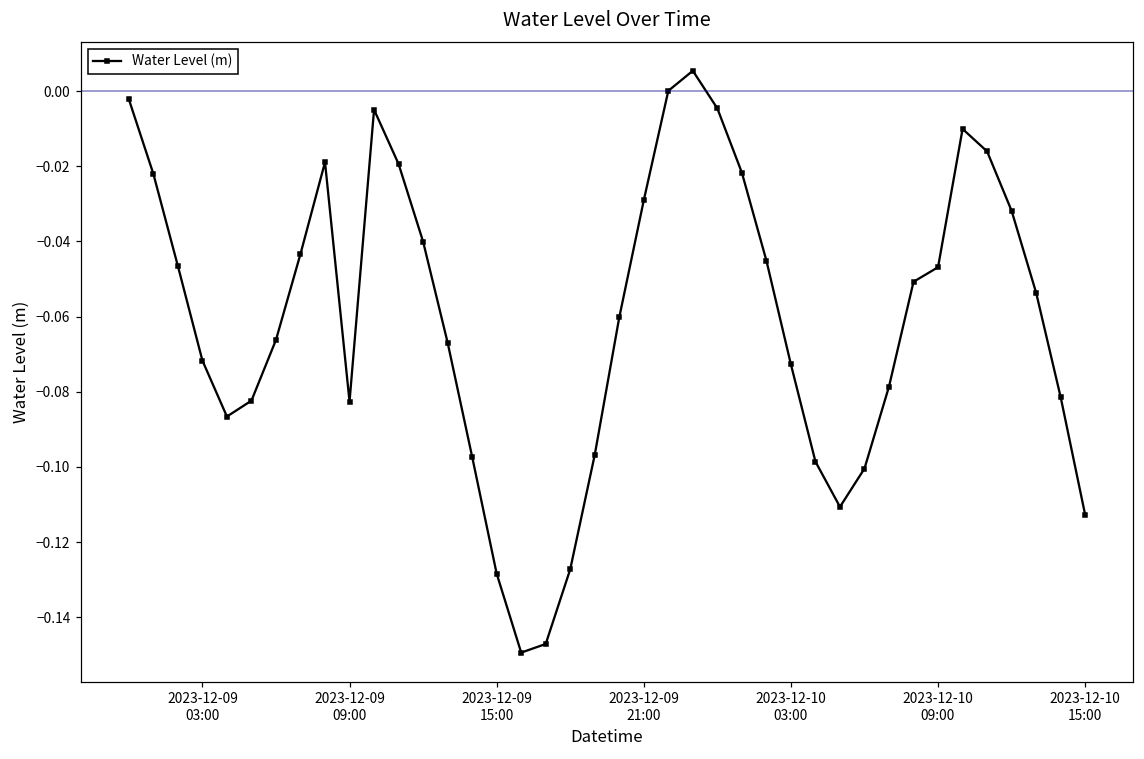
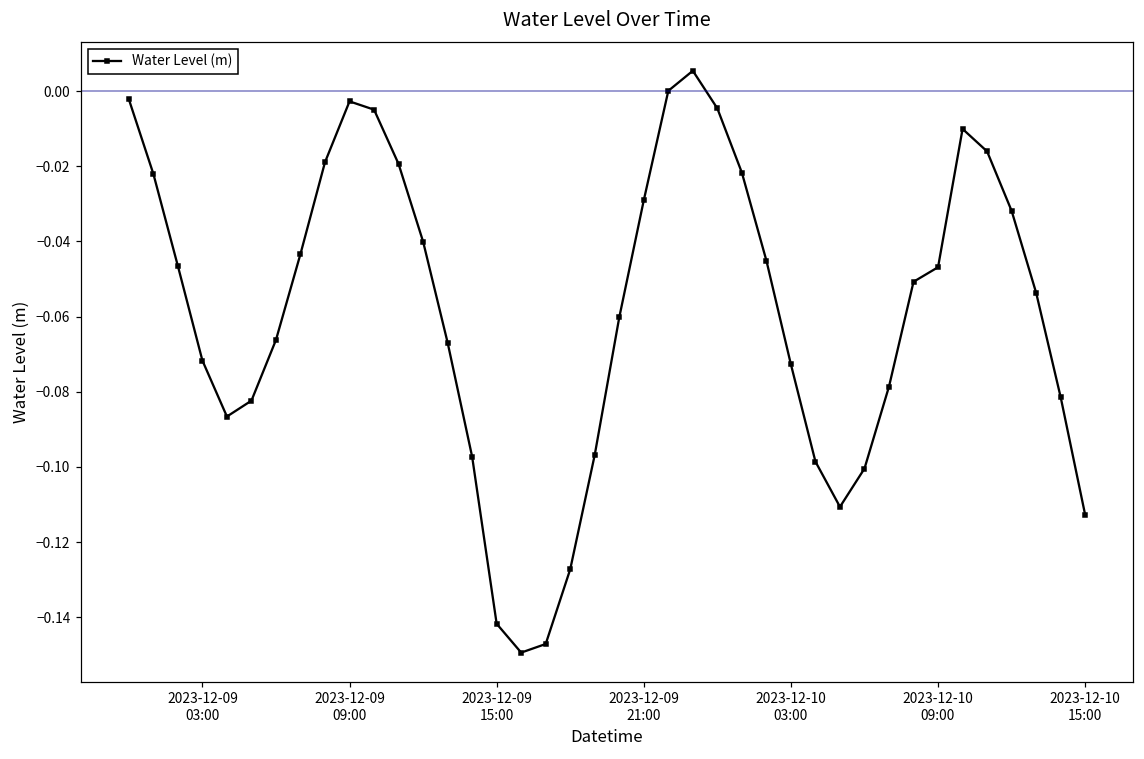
2023-12-09 09:00: -0.083 -> -0.003
2023-12-09 15:00: -0.128 -> -0.142
